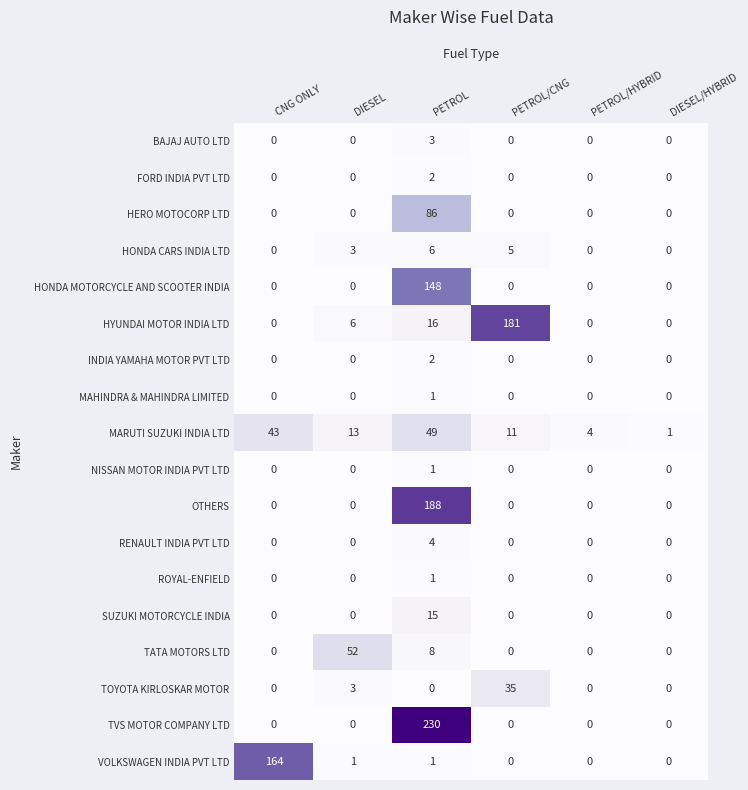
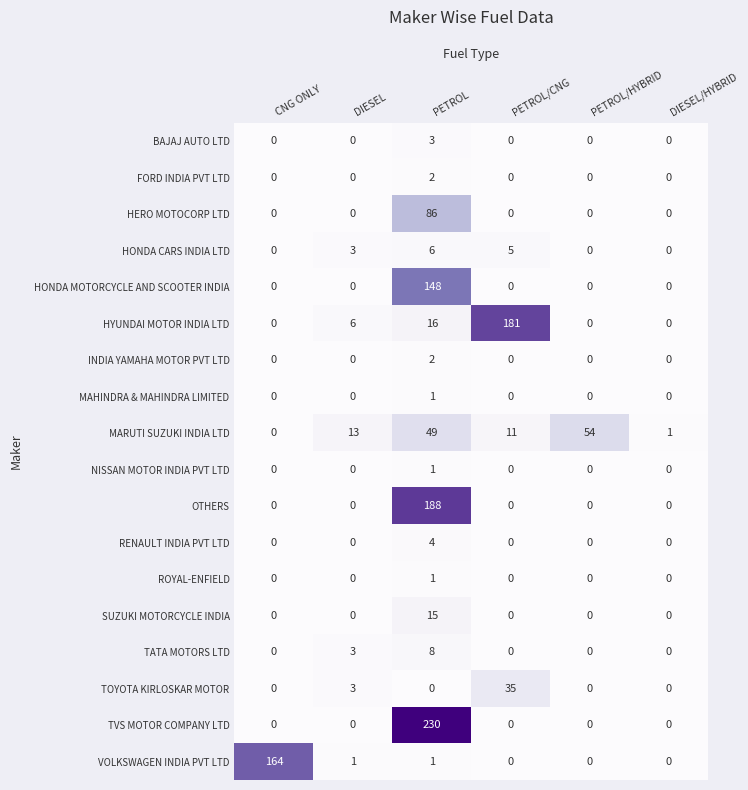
MARUTI SUZUKI INDIA LTD, CNG ONLY: 43 -> 0
MARUTI SUZUKI INDIA LTD, PETROL/HYBRID: 4 -> 54
TATA MOTORS LTD, DIESEL: 52 -> 3
